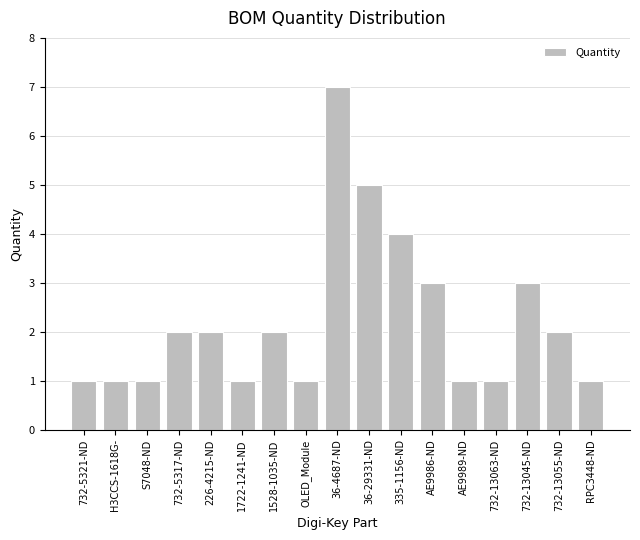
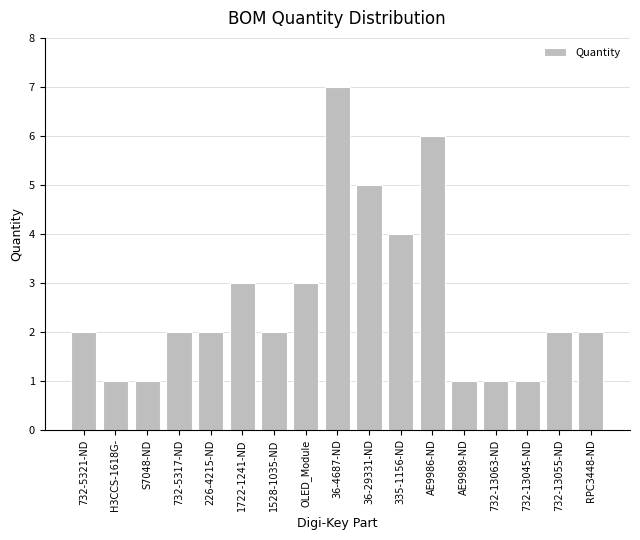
732-5321-ND: 1 -> 2
1722-1241-ND: 1 -> 3
OLED_Module: 1 -> 3
AE9986-ND: 3 -> 6
732-13045-ND: 3 -> 1
RPC3448-ND: 1 -> 2
